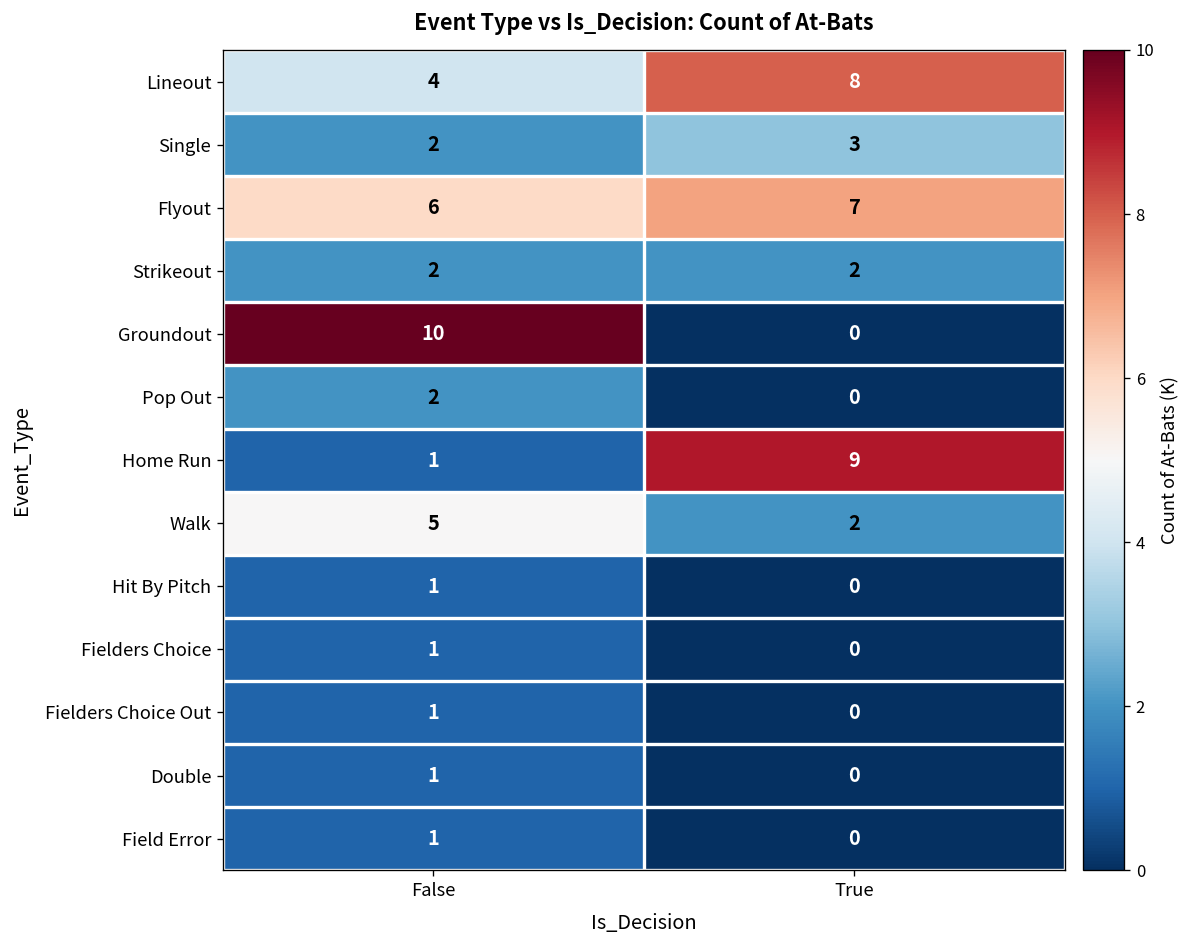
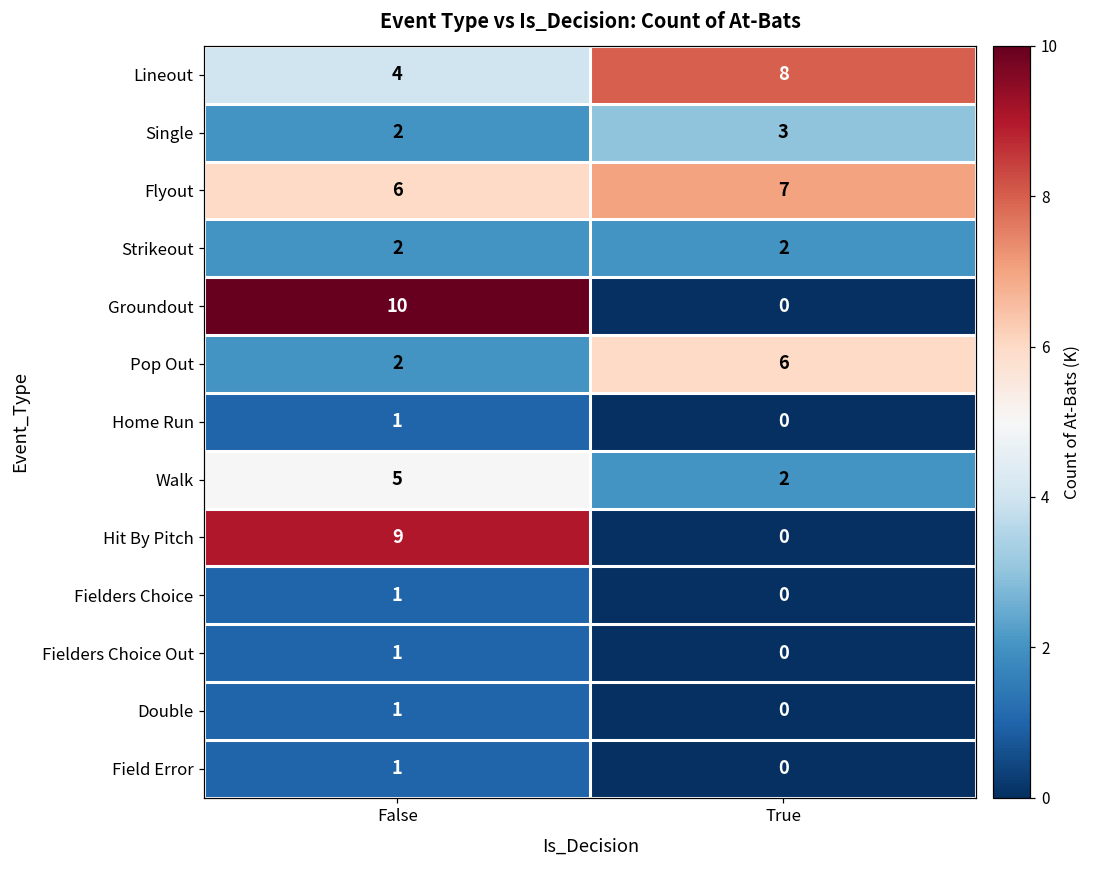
Pop Out, True: 0 -> 6
Home Run, True: 9 -> 0
Hit By Pitch, False: 1 -> 9
